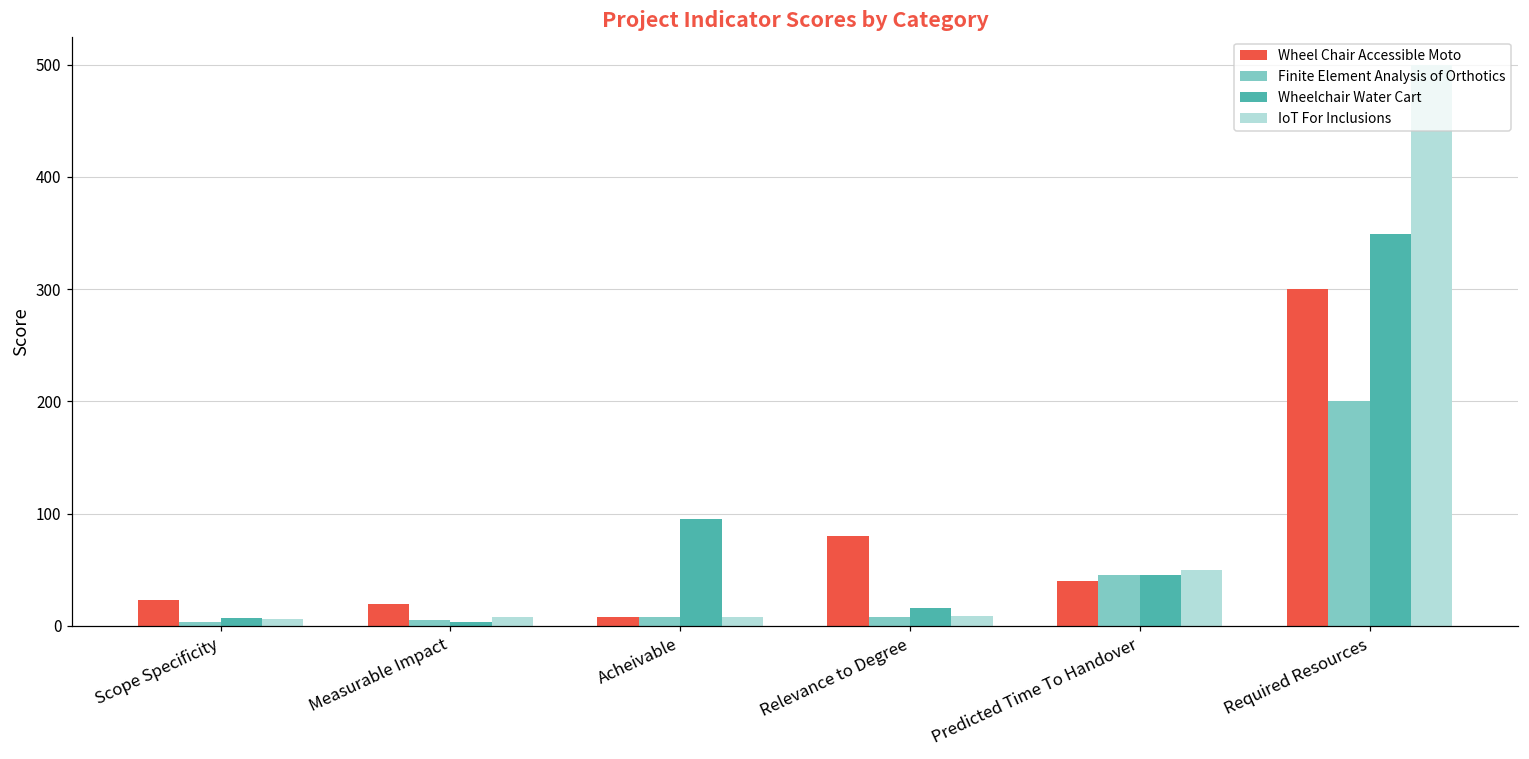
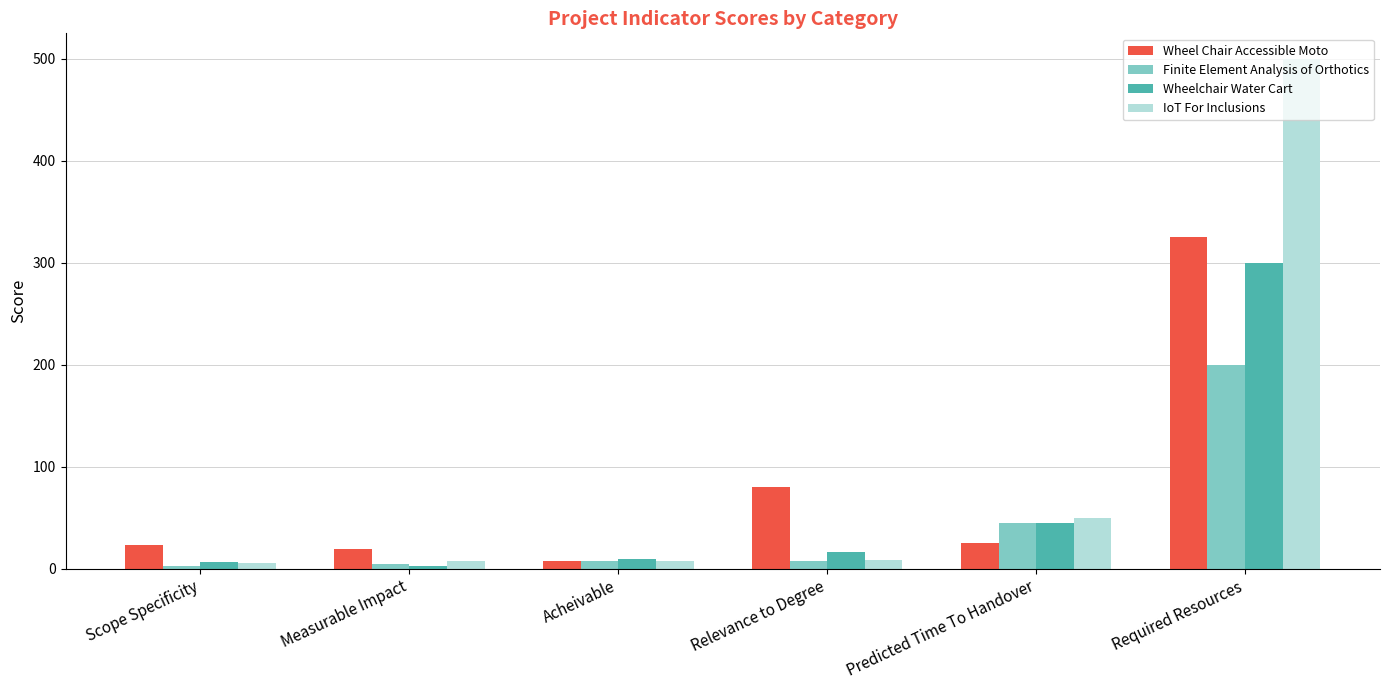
Wheelchair Water Cart, Acheivable: 95 -> 10
Wheel Chair Accessible Moto, Predicted Time To Handover: 40 -> 25
Wheel Chair Accessible Moto, Required Resources: 300 -> 325
Wheelchair Water Cart, Required Resources: 349 -> 300
